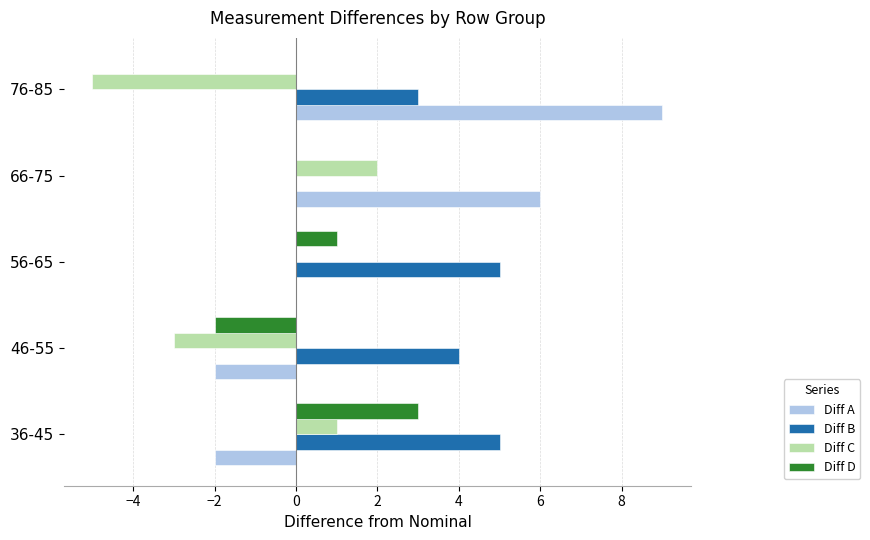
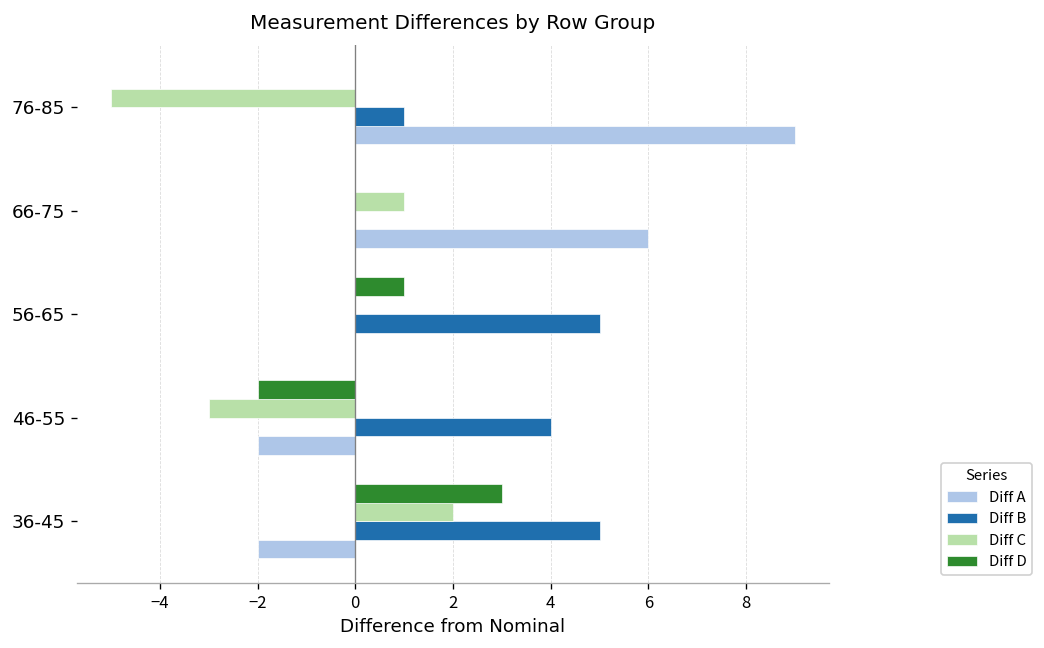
Diff B, 76-85: 3 -> 1
Diff C, 66-75: 2 -> 1
Diff C, 36-45: 1 -> 2
